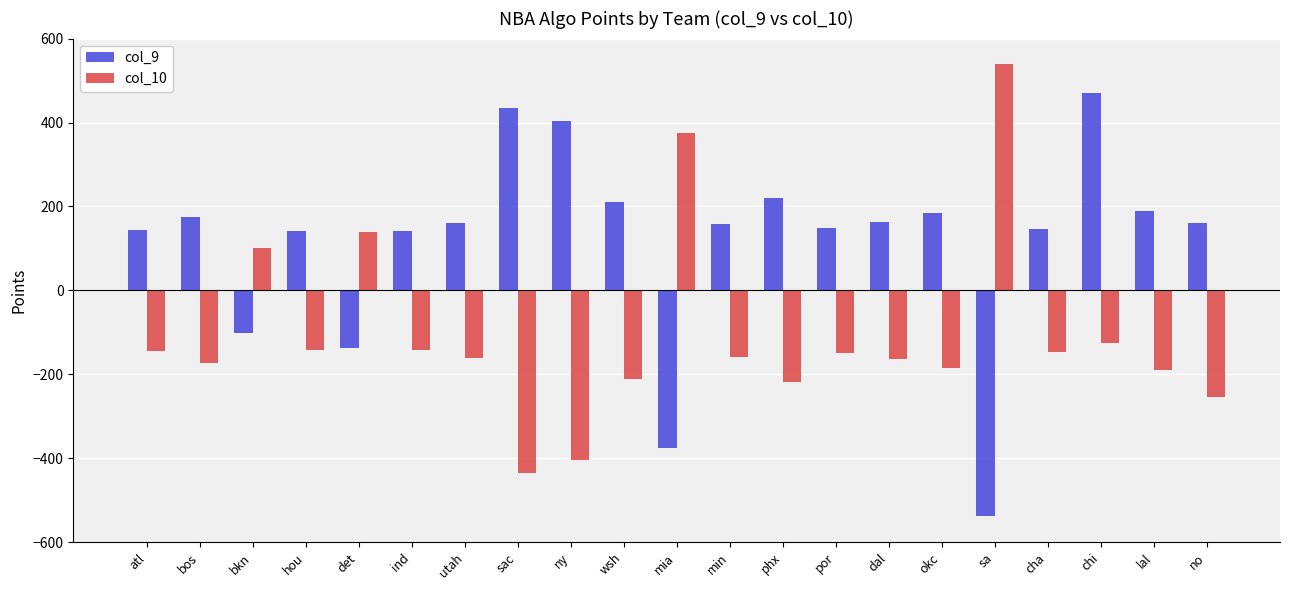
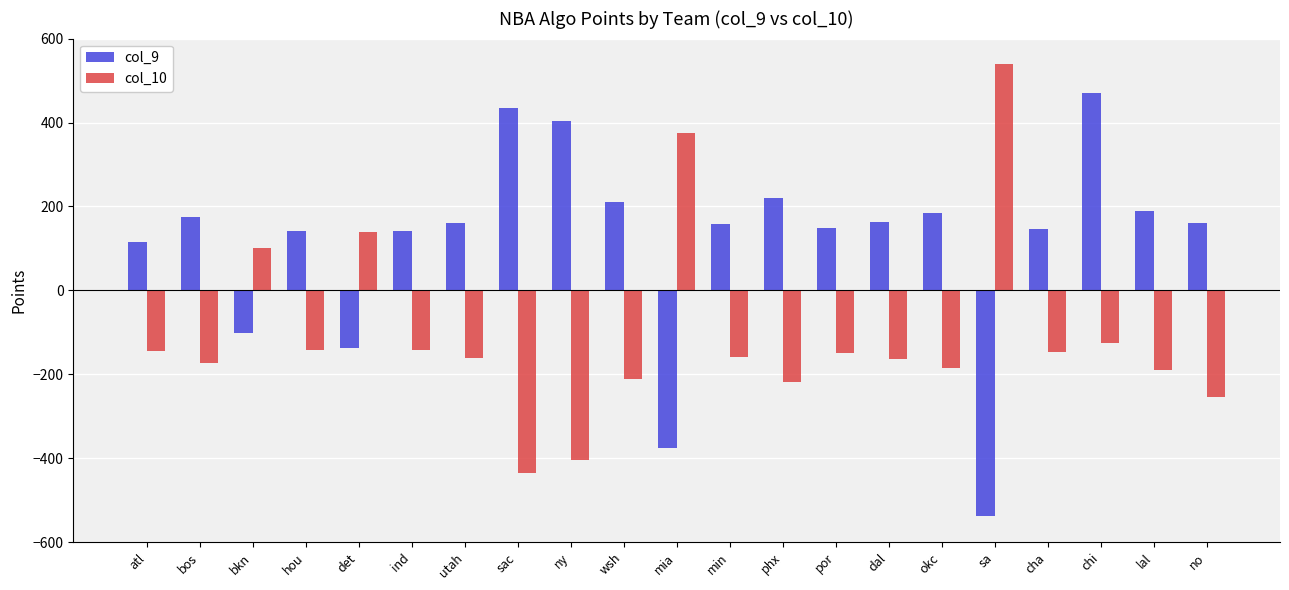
col_9, atl: 140 -> 110
